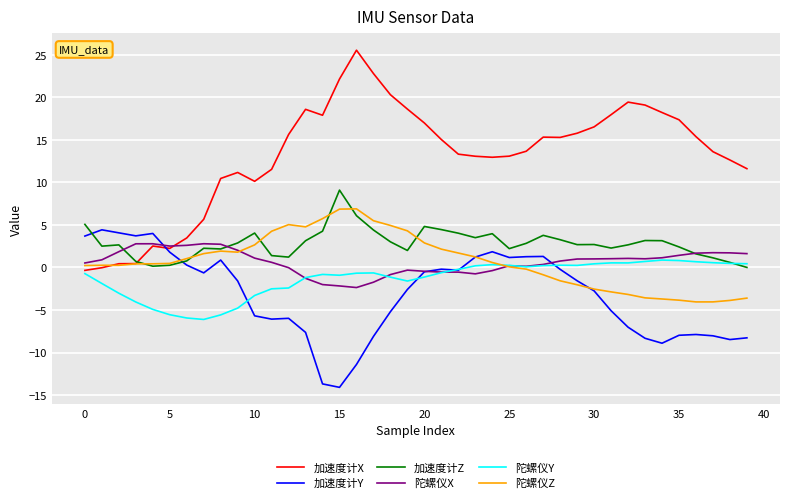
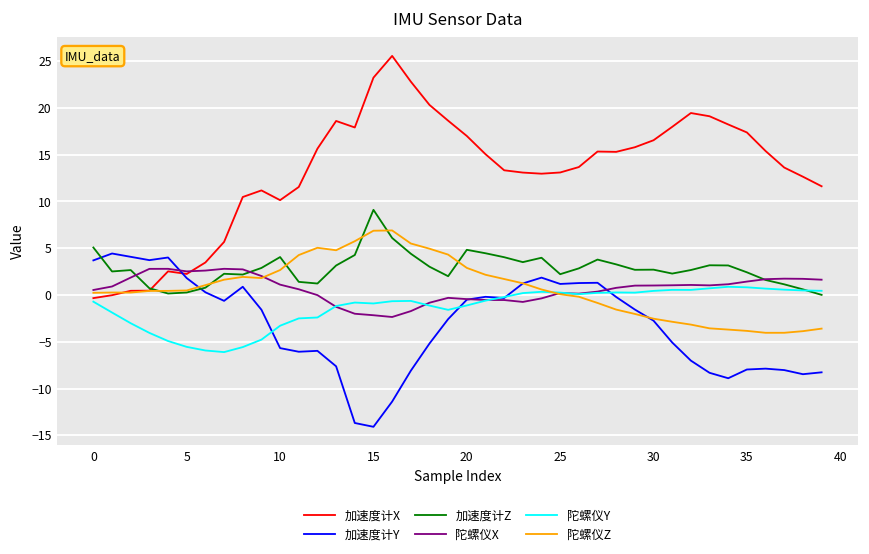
加速度计X, 15: 22 -> 23
